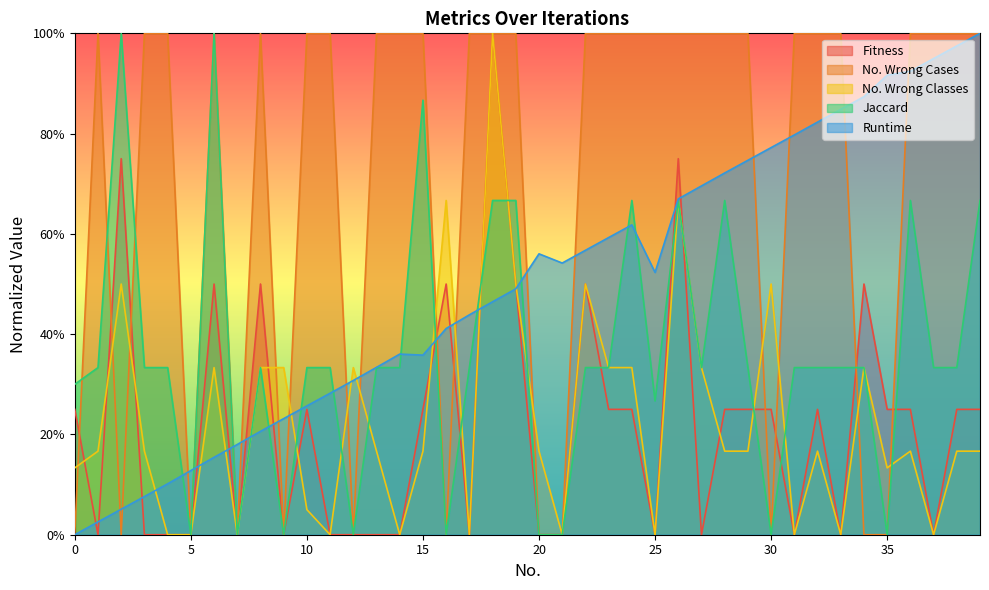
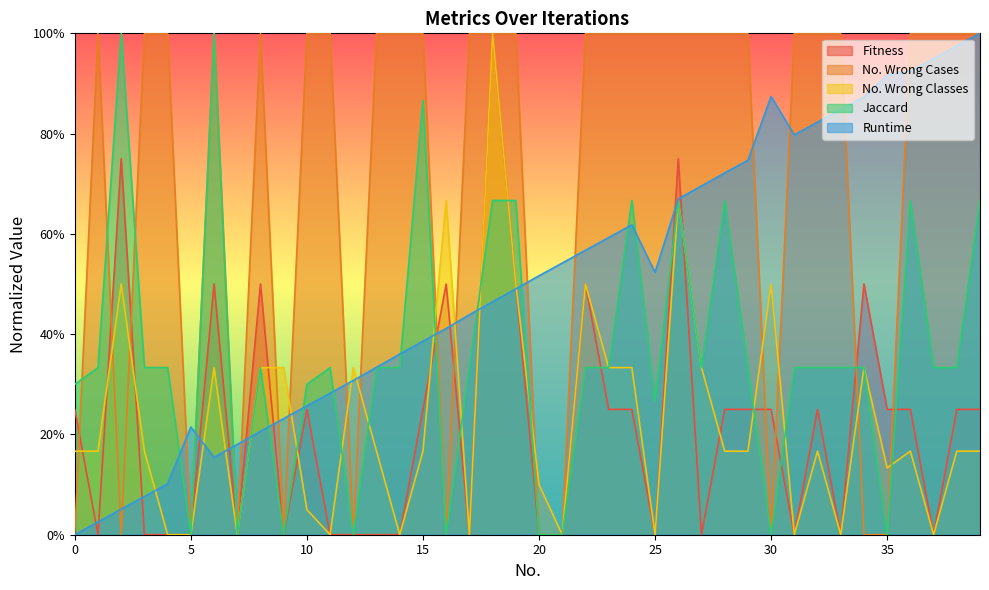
No. Wrong Classes, 0: 13% -> 17%
Runtime, 5: 13% -> 21%
Jaccard, 10: 33% -> 30%
Runtime, 15: 36% -> 39%
No. Wrong Classes, 20: 17% -> 10%
Runtime, 20: 56% -> 52%
Runtime, 30: 77% -> 87%
